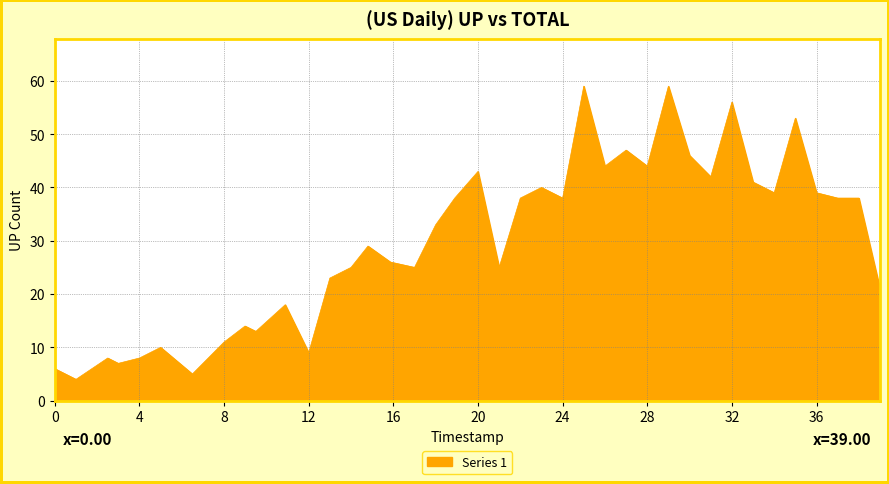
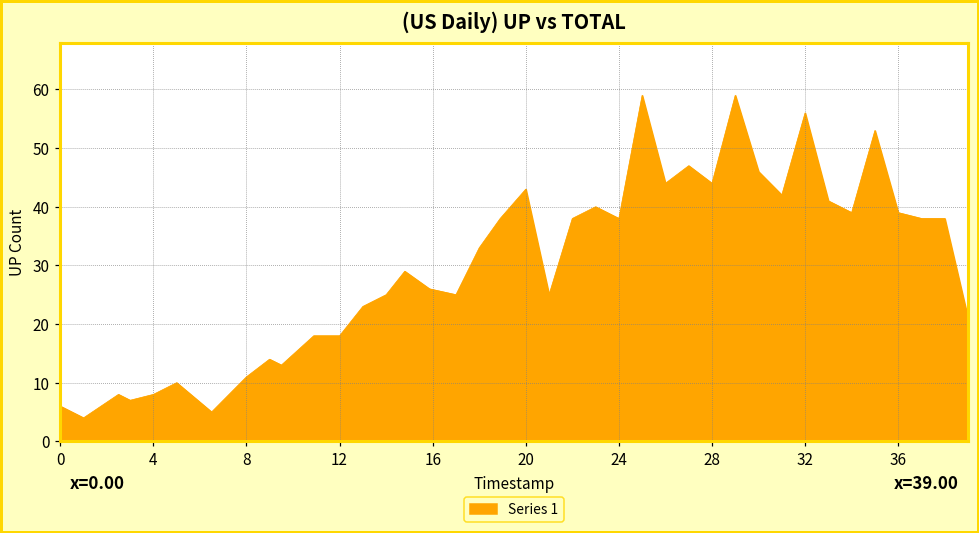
12: 9 -> 18
